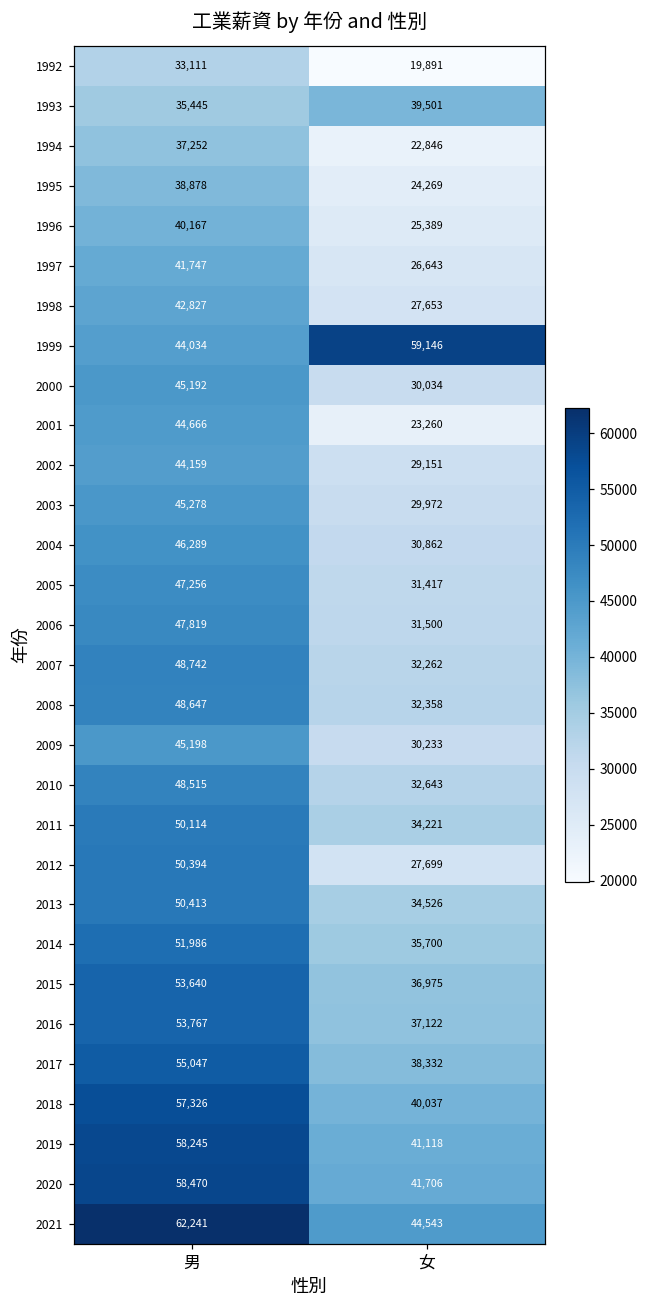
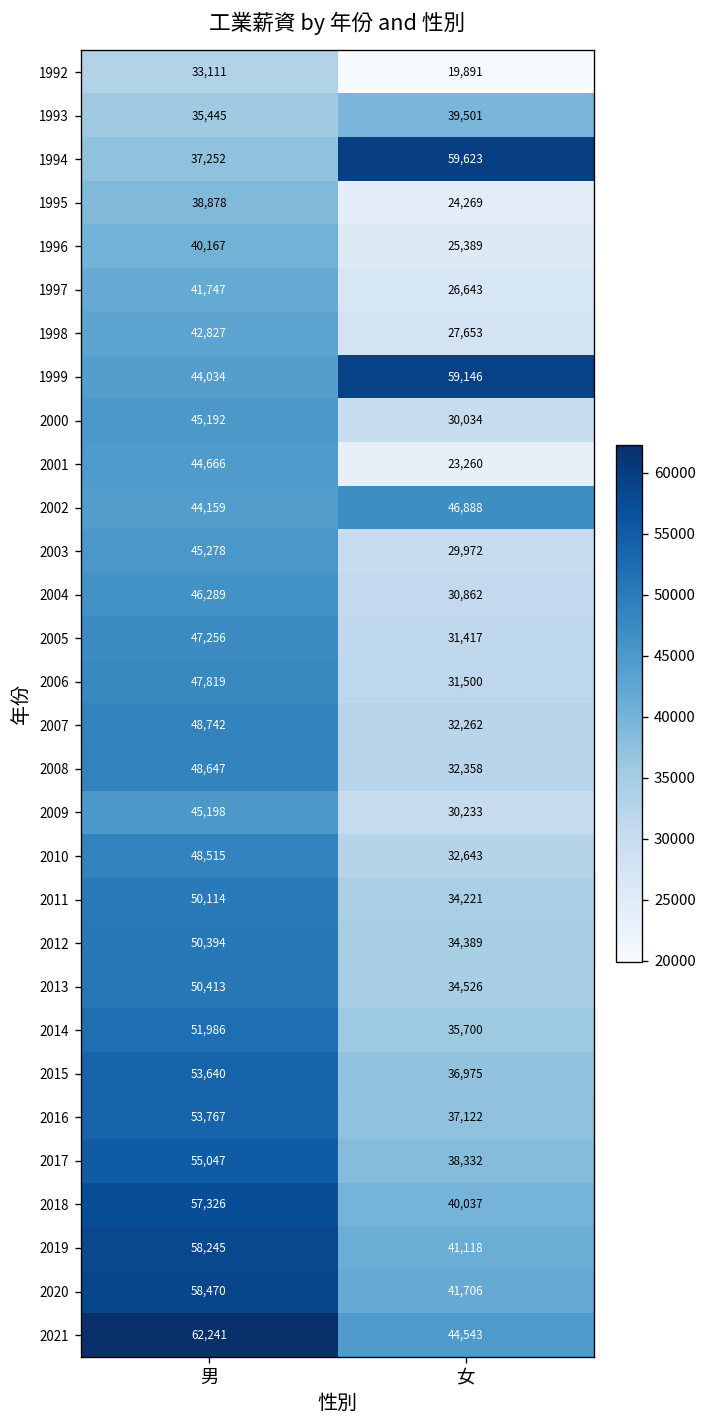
1994, 女: 22,846 -> 59,623
2002, 女: 29,151 -> 46,888
2012, 女: 27,699 -> 34,389
